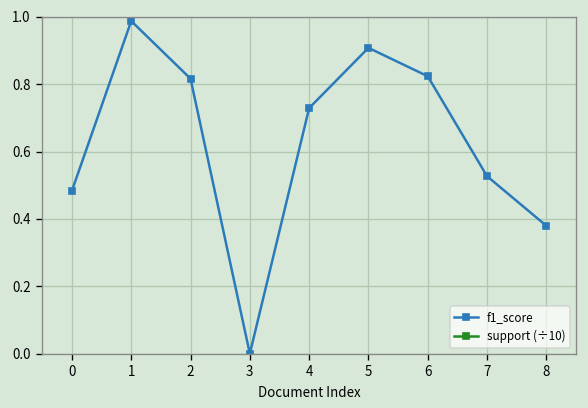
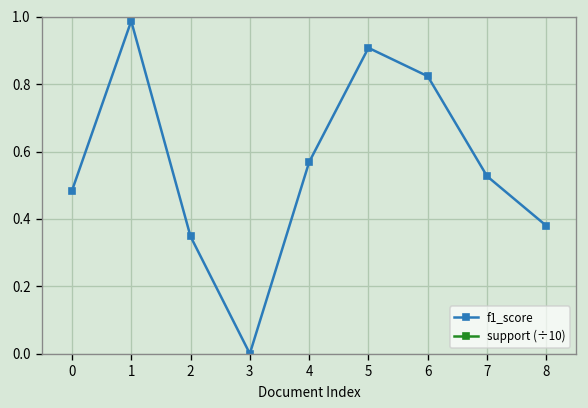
f1_score, 2: 0.82 -> 0.35
f1_score, 4: 0.73 -> 0.57
